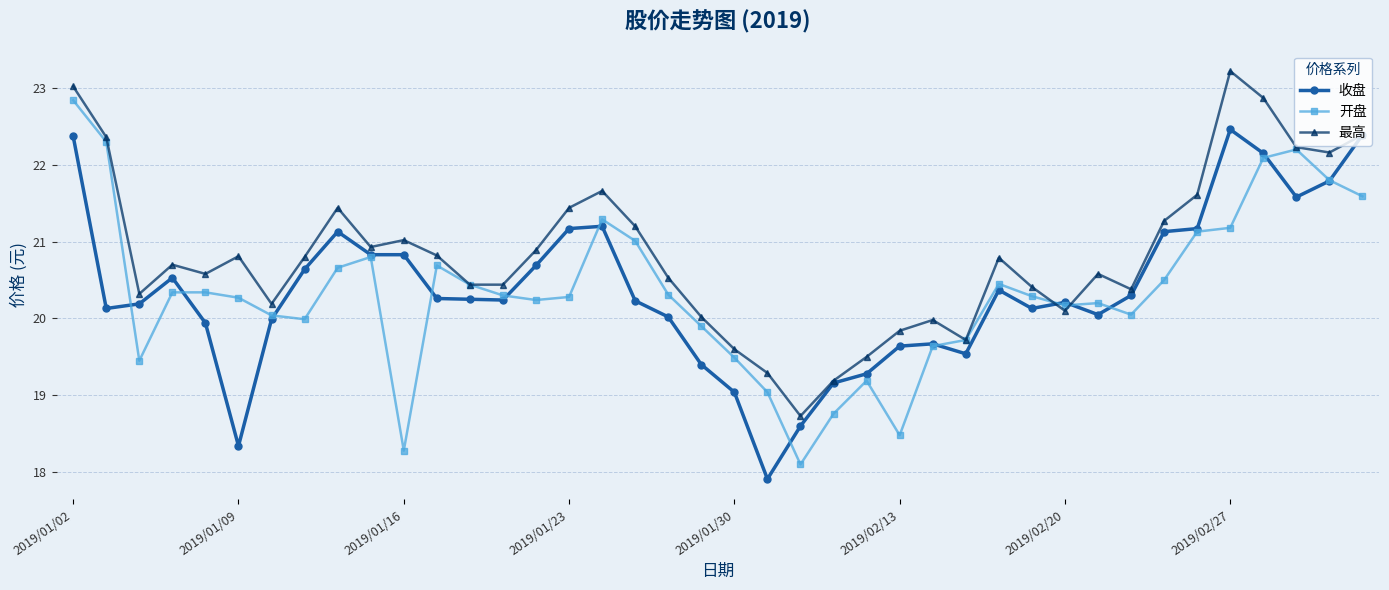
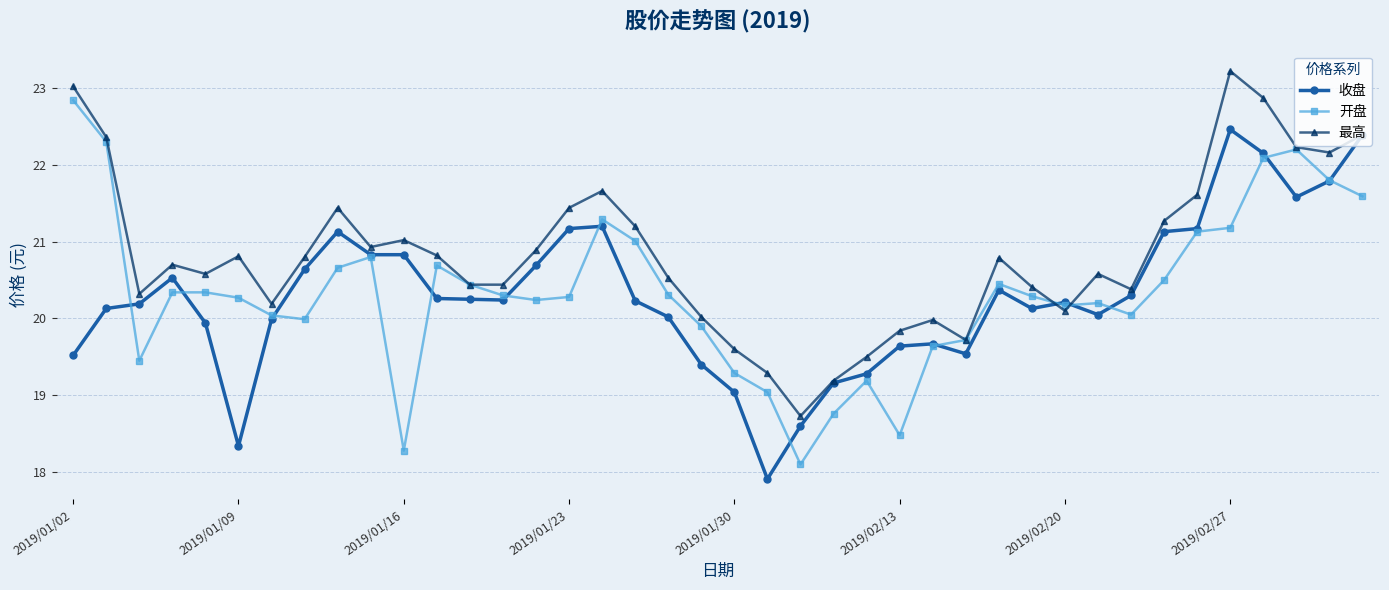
收盘, 2019/01/02: 22.4 -> 19.5
开盘, 2019/01/30: 19.5 -> 19.3
